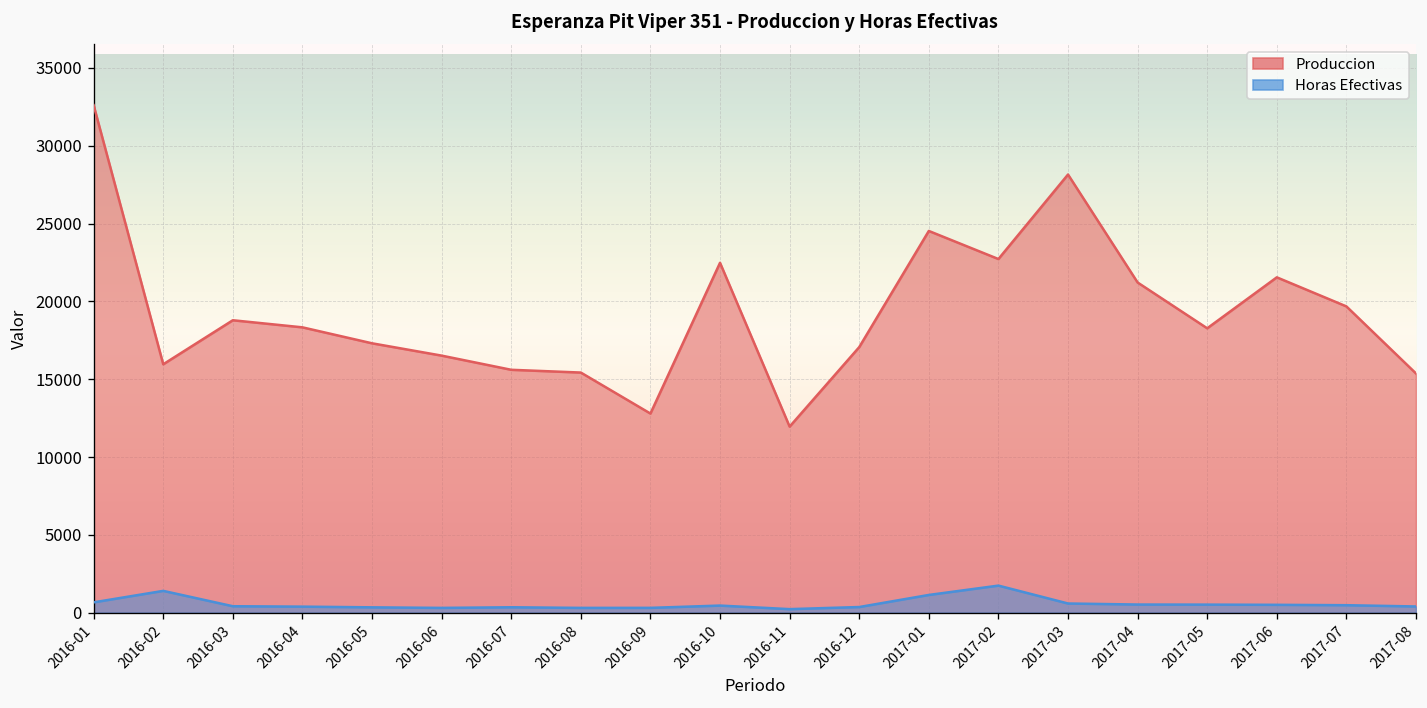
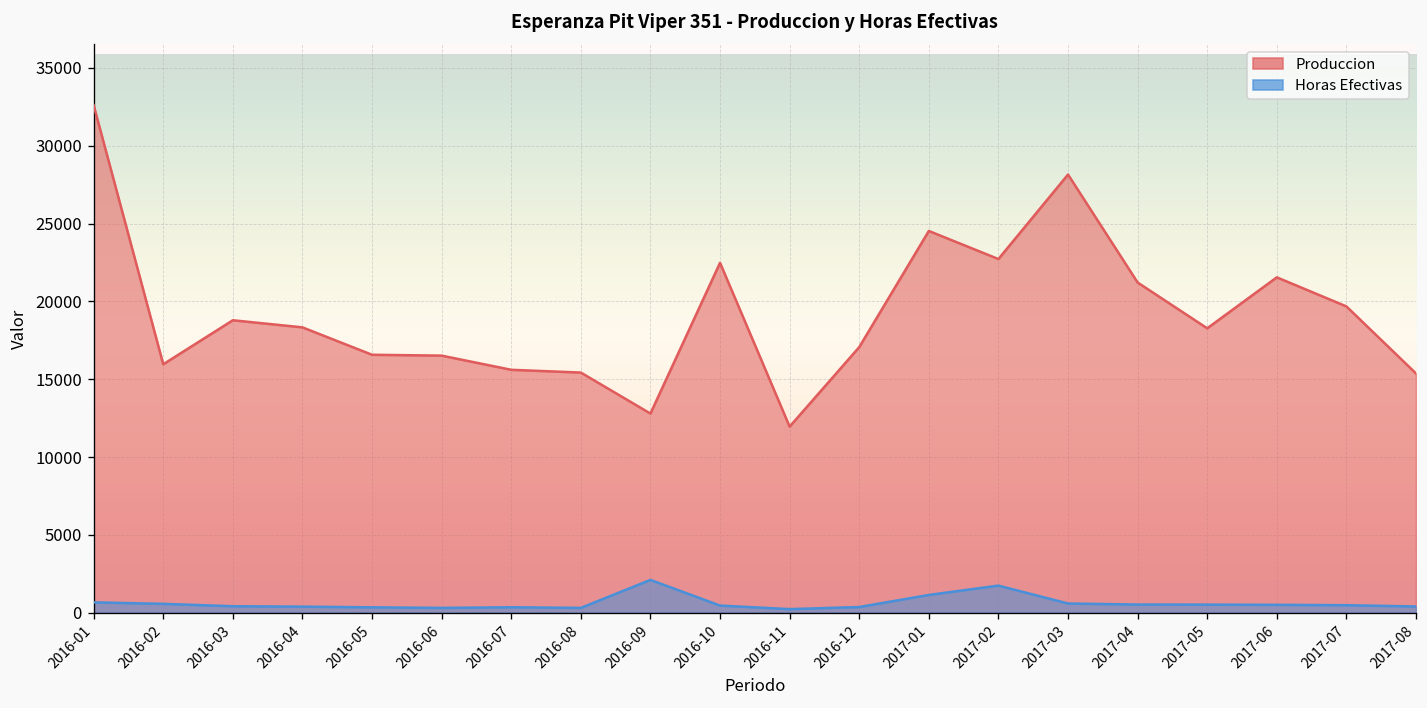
Horas Efectivas, 2016-02: 1400 -> 600
Produccion, 2016-05: 17300 -> 16600
Horas Efectivas, 2016-09: 300 -> 2100
